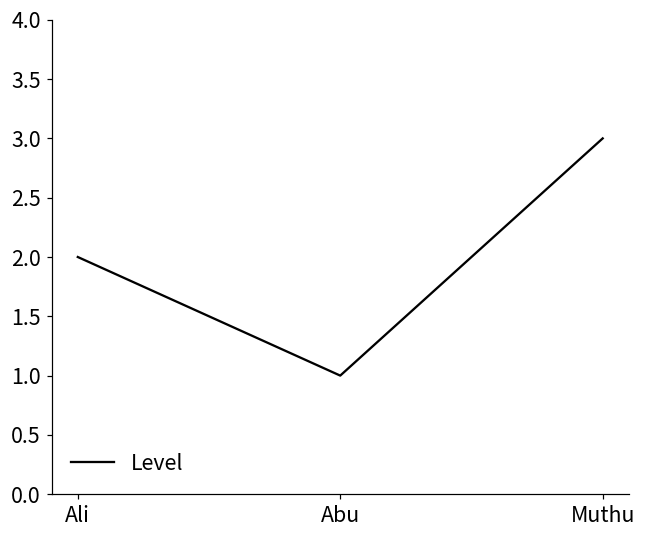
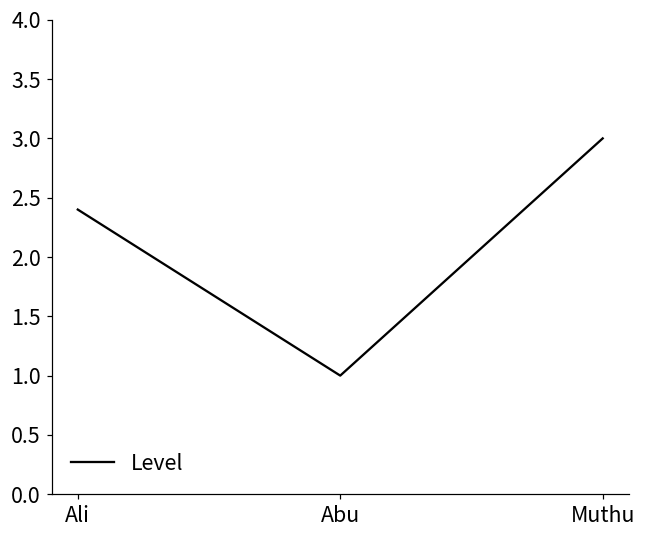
Ali: 2.0 -> 2.4
